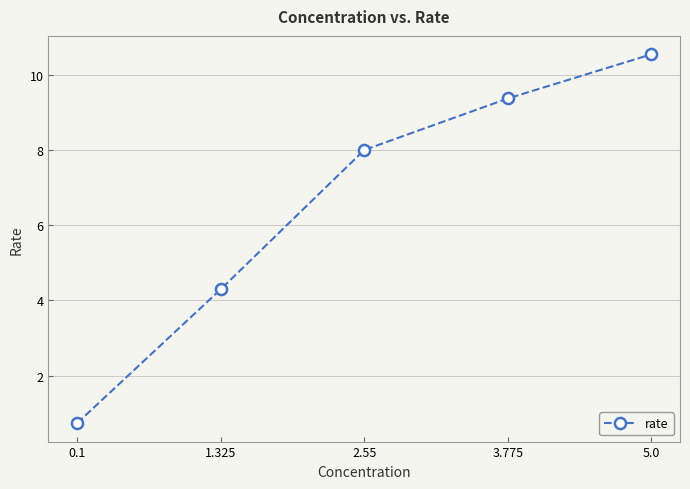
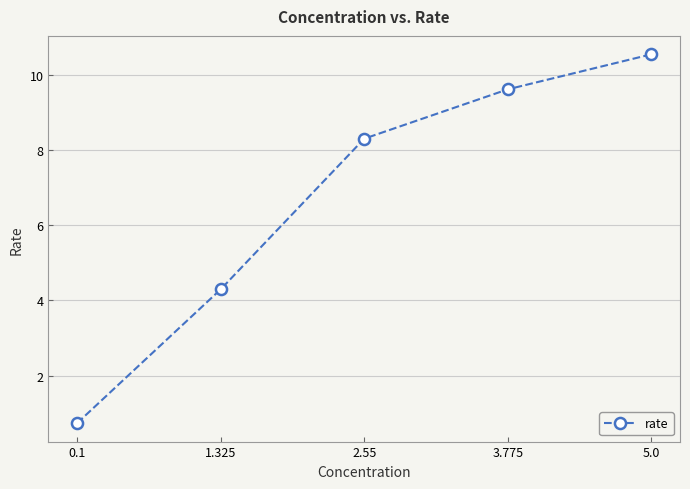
2.55: 8.0 -> 8.3
3.775: 9.4 -> 9.6
